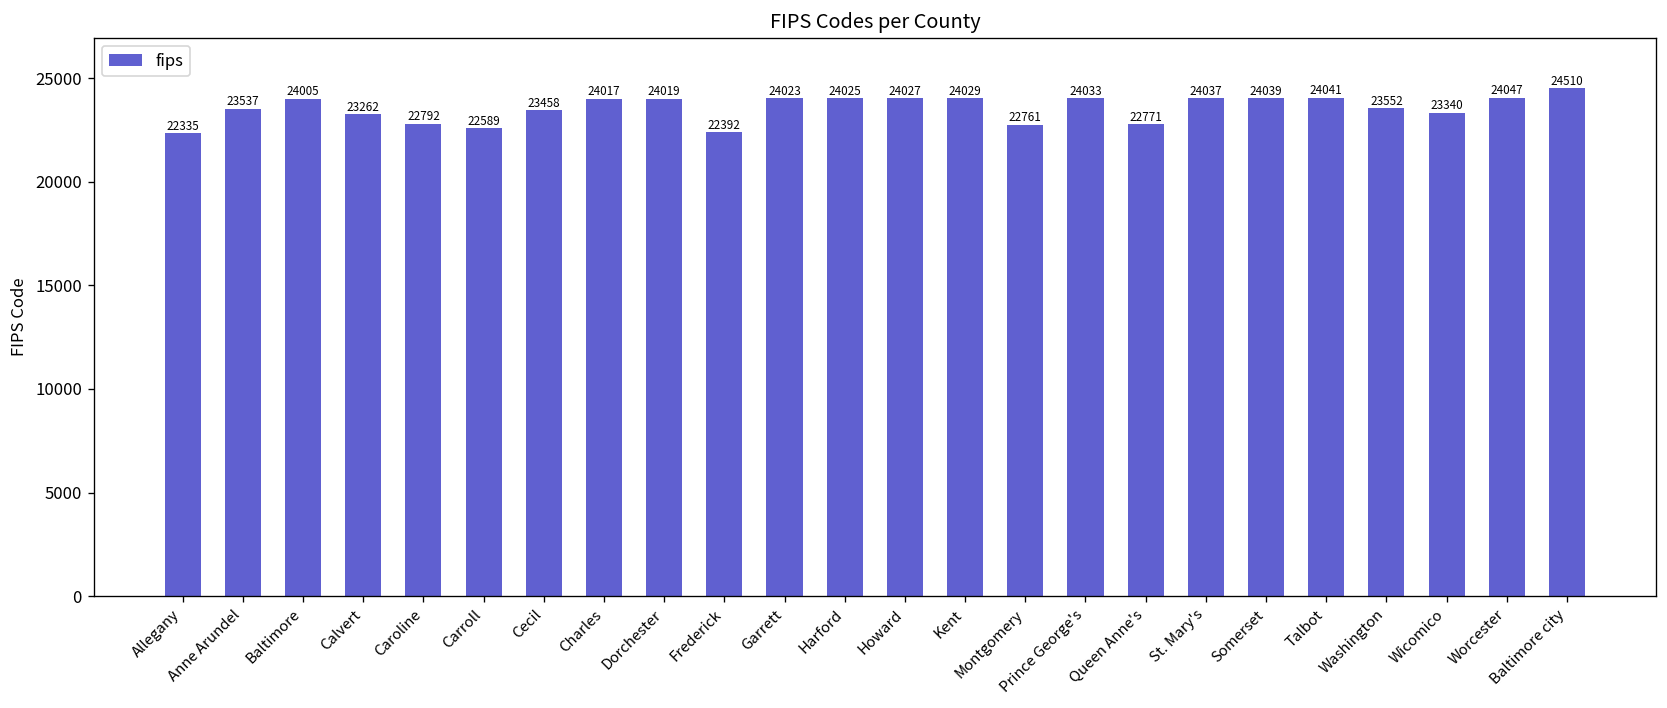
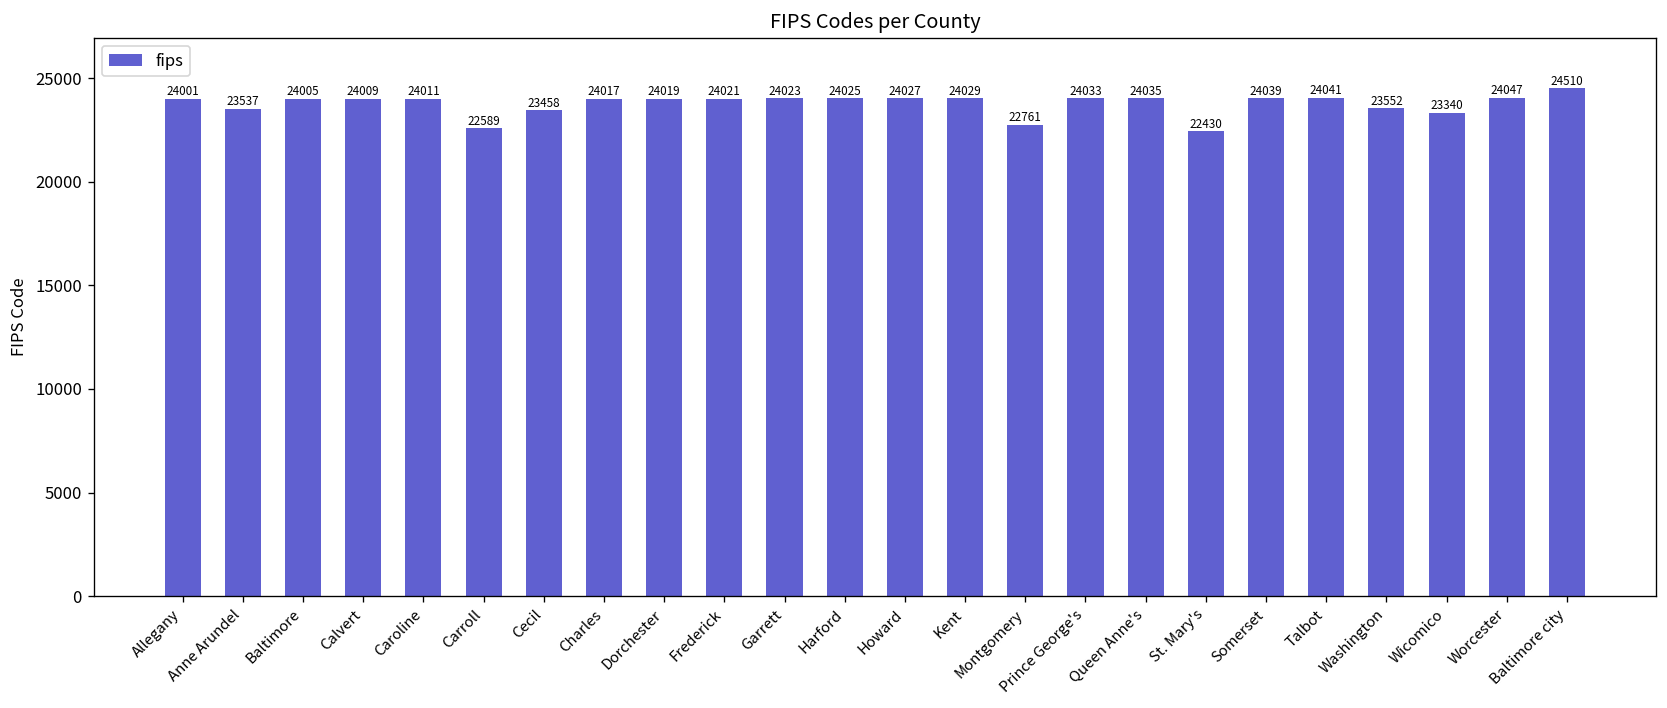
Allegany: 22335 -> 24001
Calvert: 23262 -> 24009
Caroline: 22792 -> 24011
Frederick: 22392 -> 24021
Queen Anne's: 22771 -> 24035
St. Mary's: 24037 -> 22430
